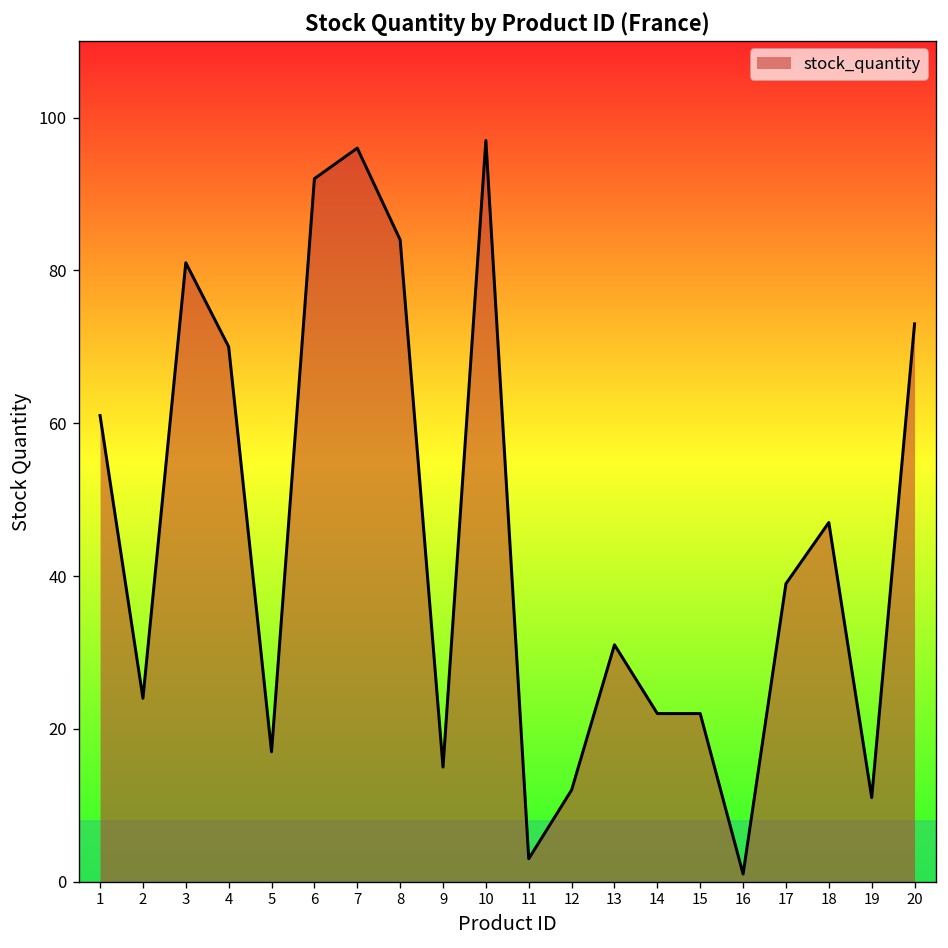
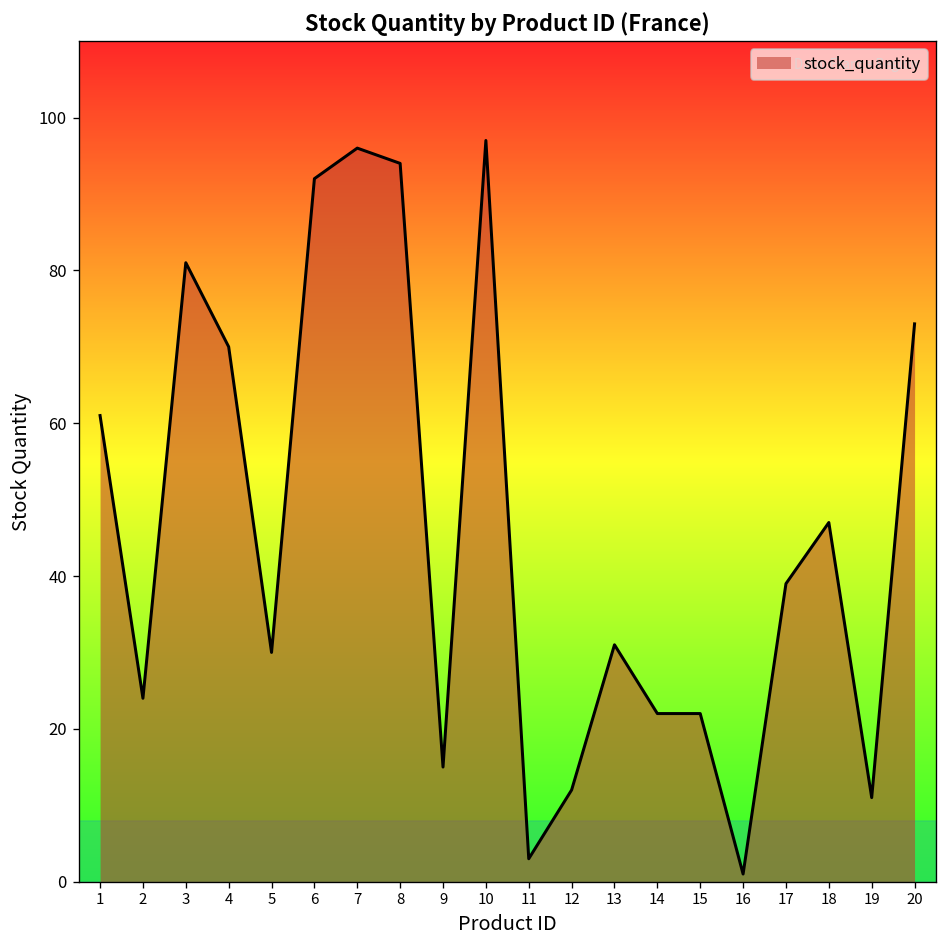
5: 17 -> 30
8: 84 -> 94
